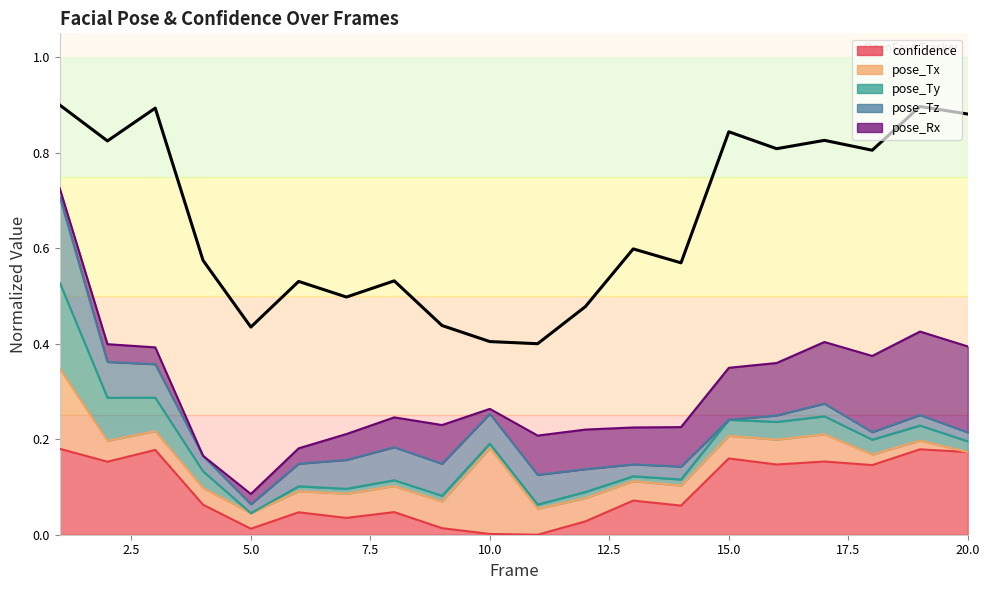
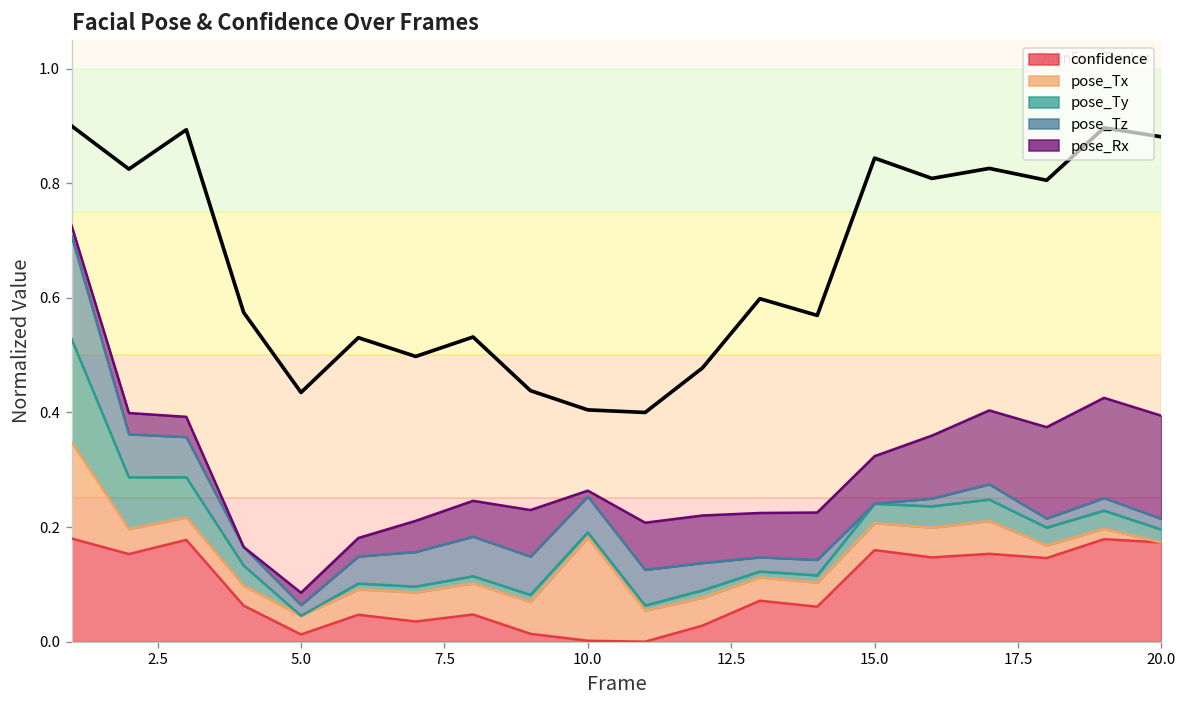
pose_Rx, 15.0: 0.11 -> 0.08
